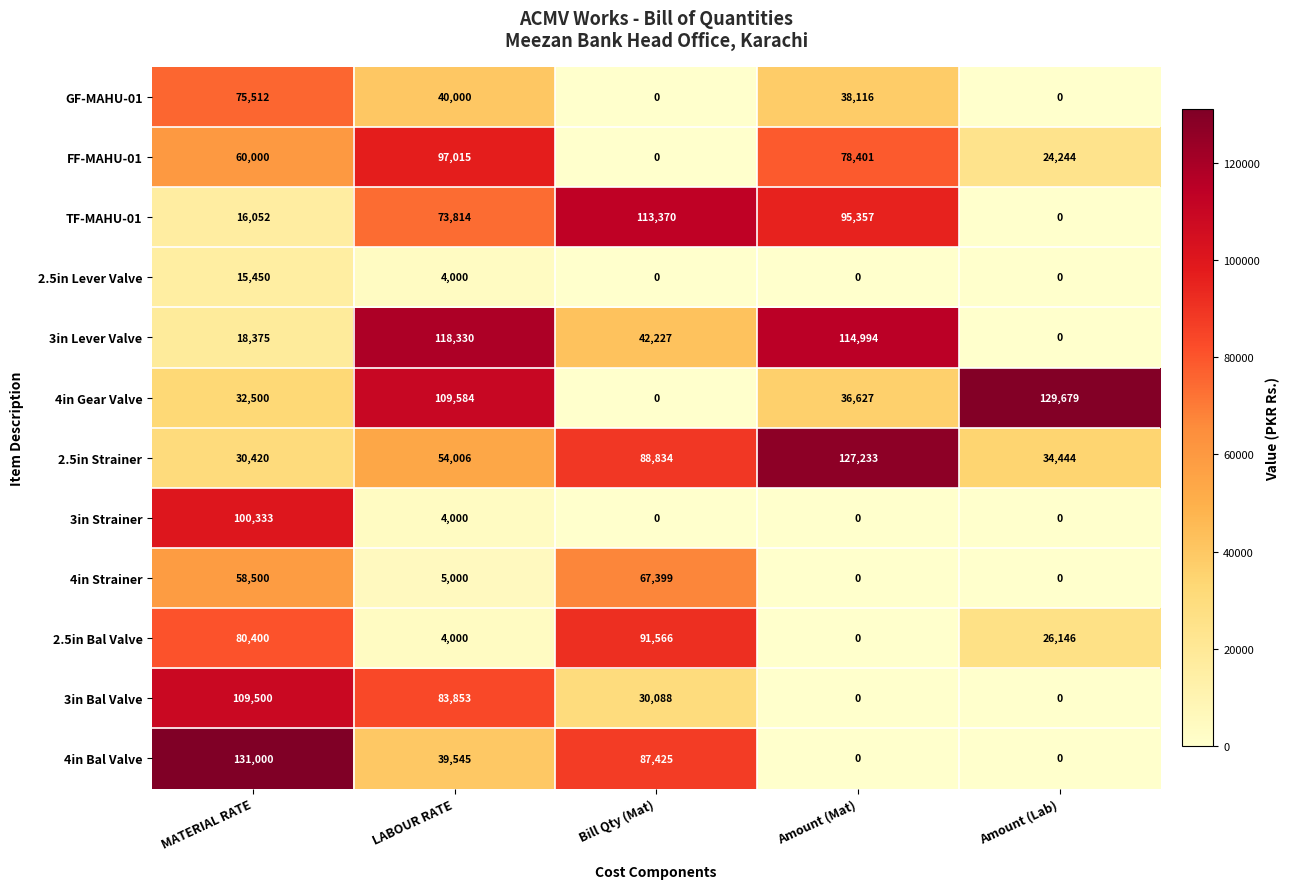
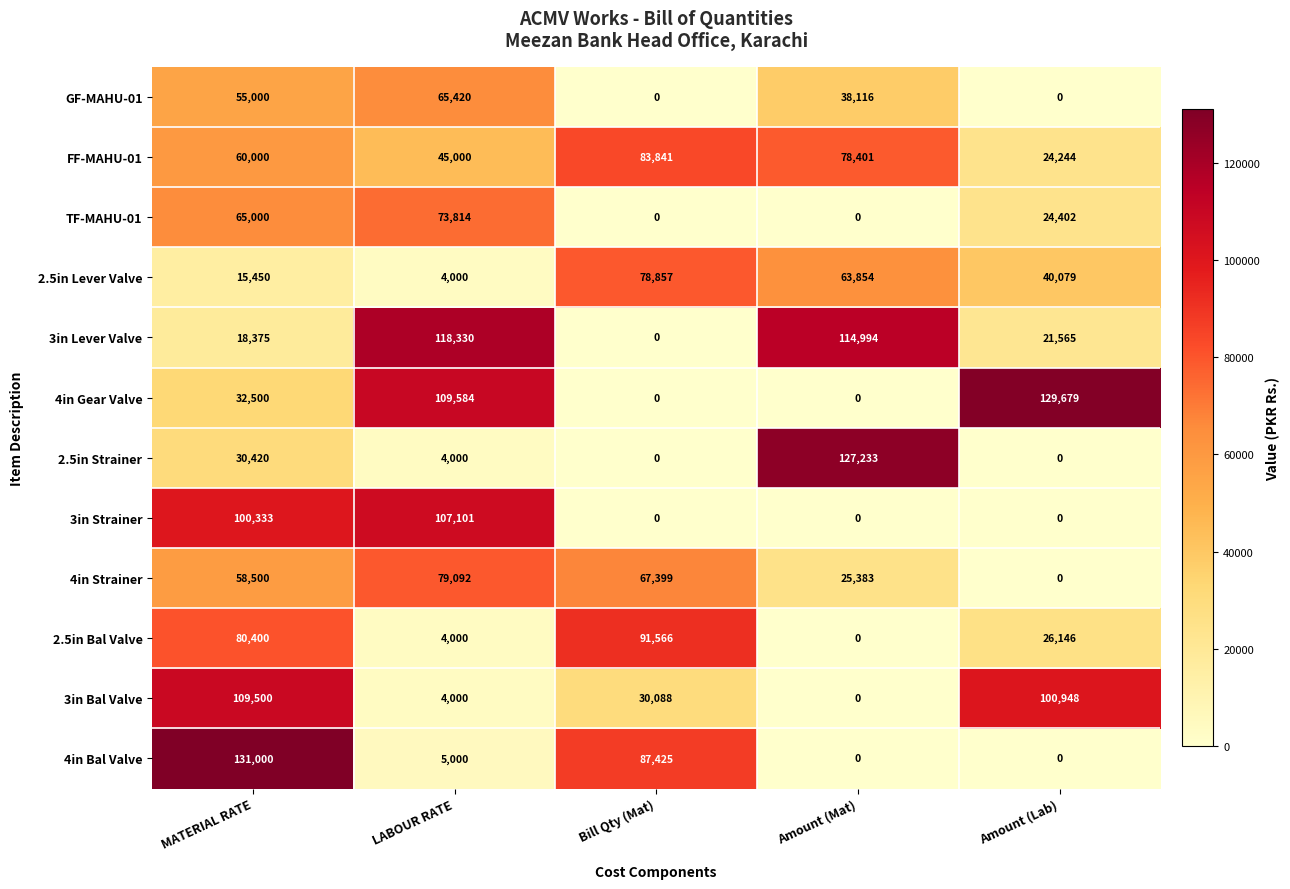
GF-MAHU-01, MATERIAL RATE: 75,512 -> 55,000
GF-MAHU-01, LABOUR RATE: 40,000 -> 65,420
FF-MAHU-01, LABOUR RATE: 97,015 -> 45,000
FF-MAHU-01, Bill Qty (Mat): 0 -> 83,841
TF-MAHU-01, MATERIAL RATE: 16,052 -> 65,000
TF-MAHU-01, Bill Qty (Mat): 113,370 -> 0
TF-MAHU-01, Amount (Mat): 95,357 -> 0
TF-MAHU-01, Amount (Lab): 0 -> 24,402
2.5in Lever Valve, Bill Qty (Mat): 0 -> 78,857
2.5in Lever Valve, Amount (Mat): 0 -> 63,854
2.5in Lever Valve, Amount (Lab): 0 -> 40,079
3in Lever Valve, Bill Qty (Mat): 42,227 -> 0
3in Lever Valve, Amount (Lab): 0 -> 21,565
4in Gear Valve, Amount (Mat): 36,627 -> 0
2.5in Strainer, LABOUR RATE: 54,006 -> 4,000
2.5in Strainer, Bill Qty (Mat): 88,834 -> 0
2.5in Strainer, Amount (Lab): 34,444 -> 0
3in Strainer, LABOUR RATE: 4,000 -> 107,101
4in Strainer, LABOUR RATE: 5,000 -> 79,092
4in Strainer, Amount (Mat): 0 -> 25,383
3in Bal Valve, LABOUR RATE: 83,853 -> 4,000
3in Bal Valve, Amount (Lab): 0 -> 100,948
4in Bal Valve, LABOUR RATE: 39,545 -> 5,000
